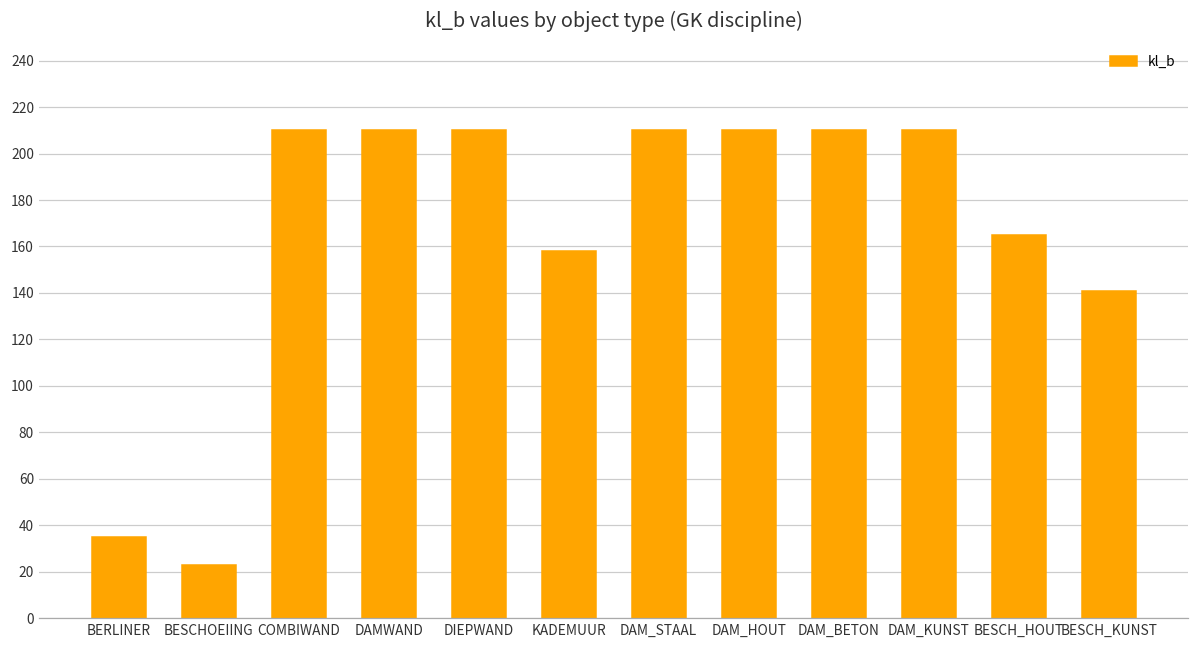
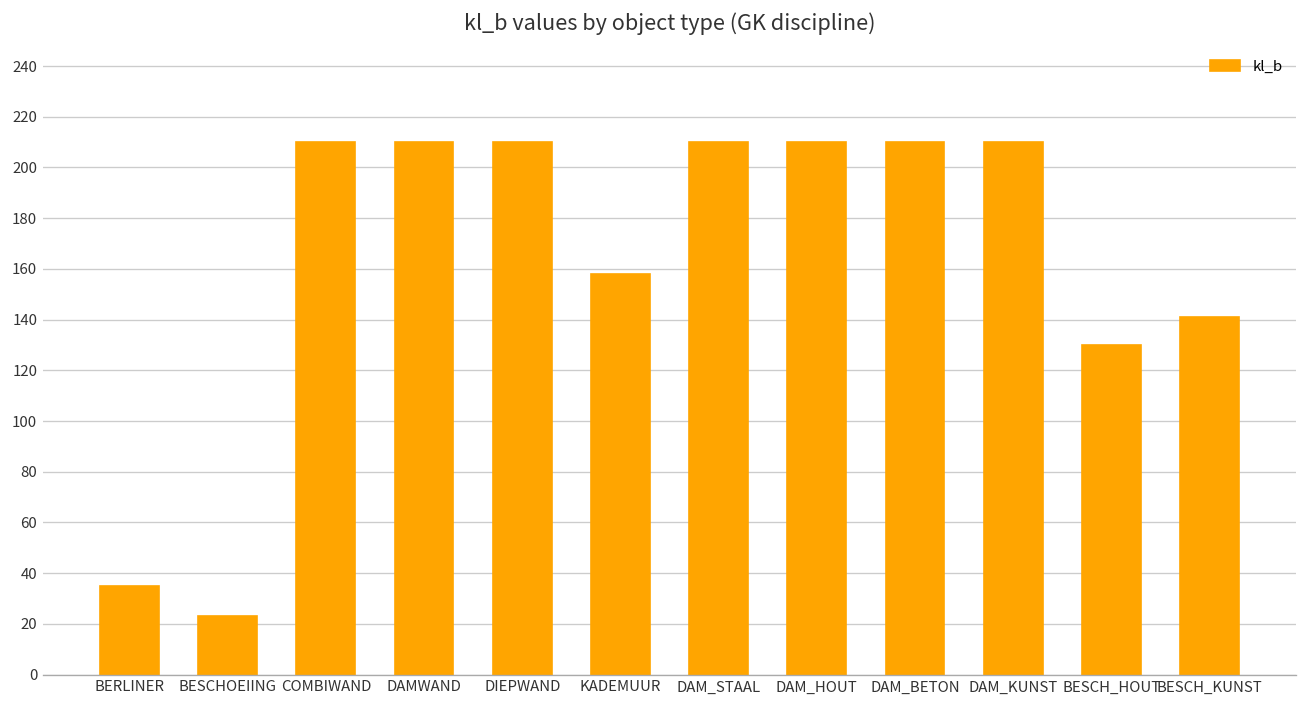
BESCH_HOUT: 165 -> 130
